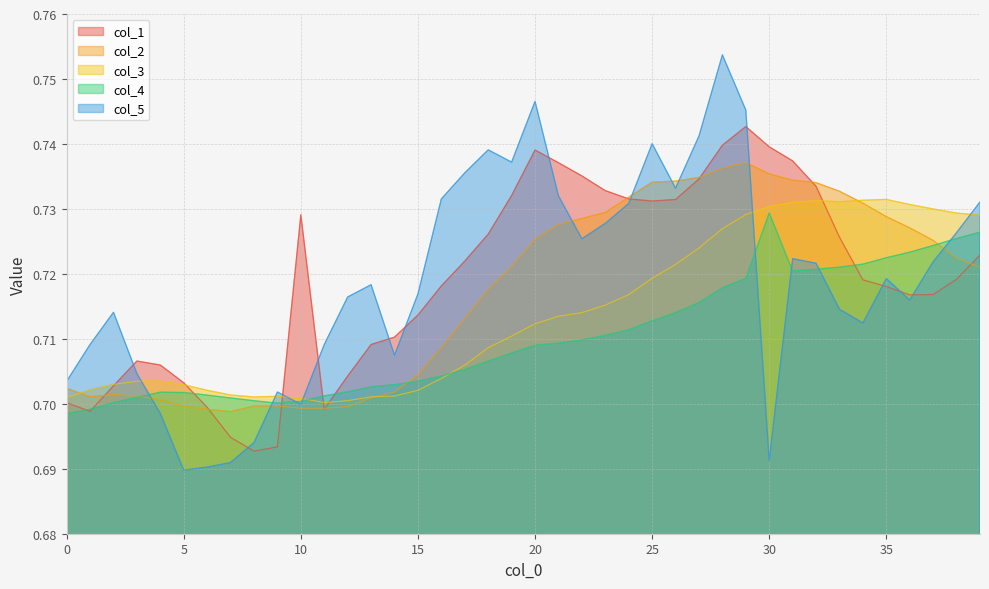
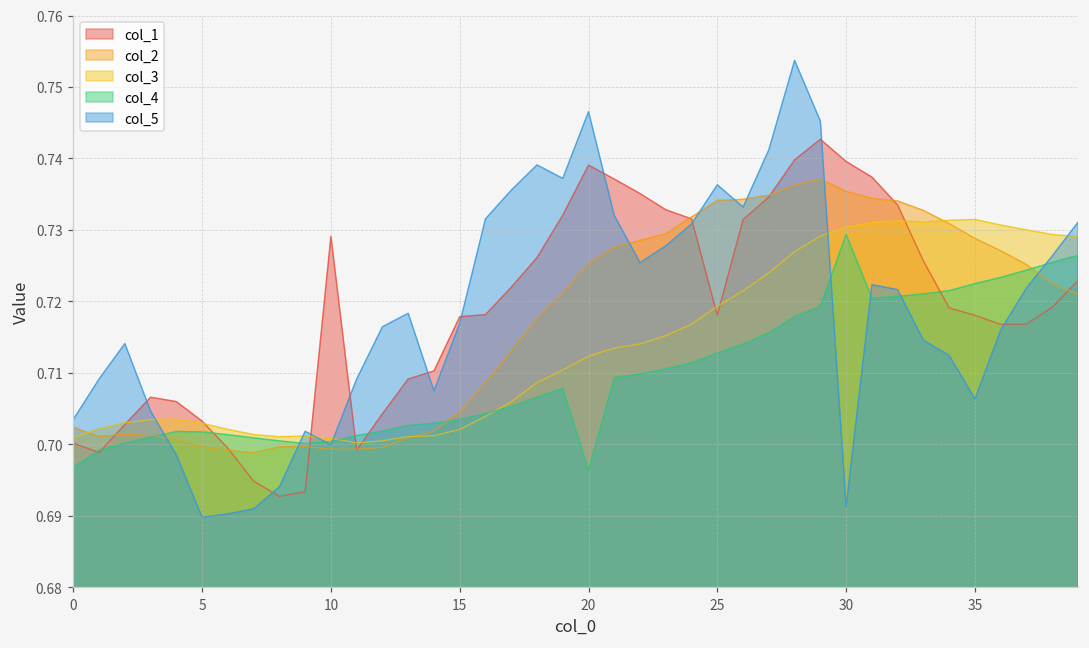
col_4, 0: 0.698 -> 0.697
col_1, 15: 0.714 -> 0.718
col_4, 20: 0.709 -> 0.696
col_1, 25: 0.731 -> 0.718
col_5, 25: 0.740 -> 0.736
col_5, 35: 0.719 -> 0.706
